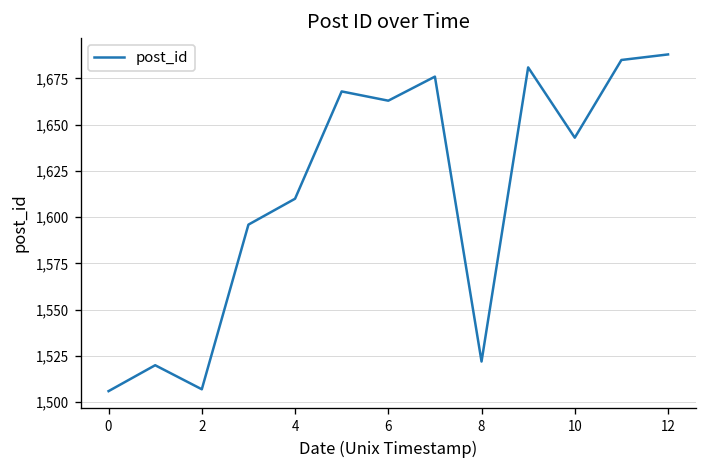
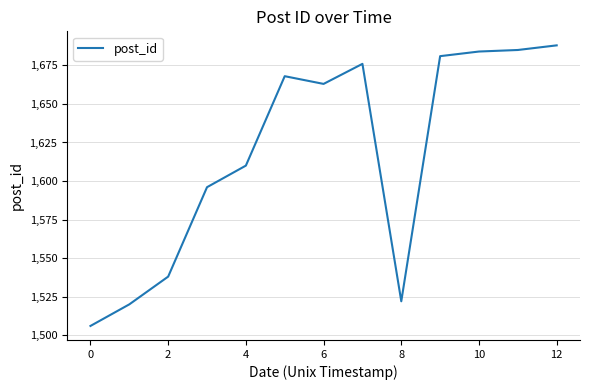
2: 1,507 -> 1,538
10: 1,643 -> 1,684
